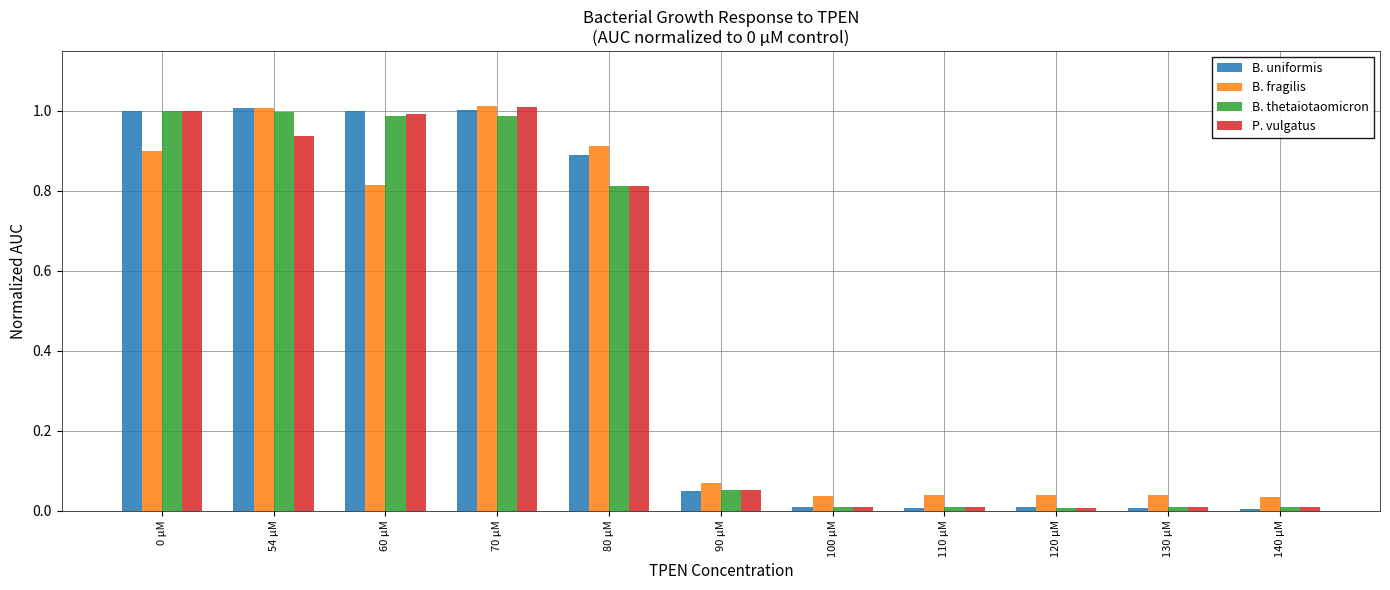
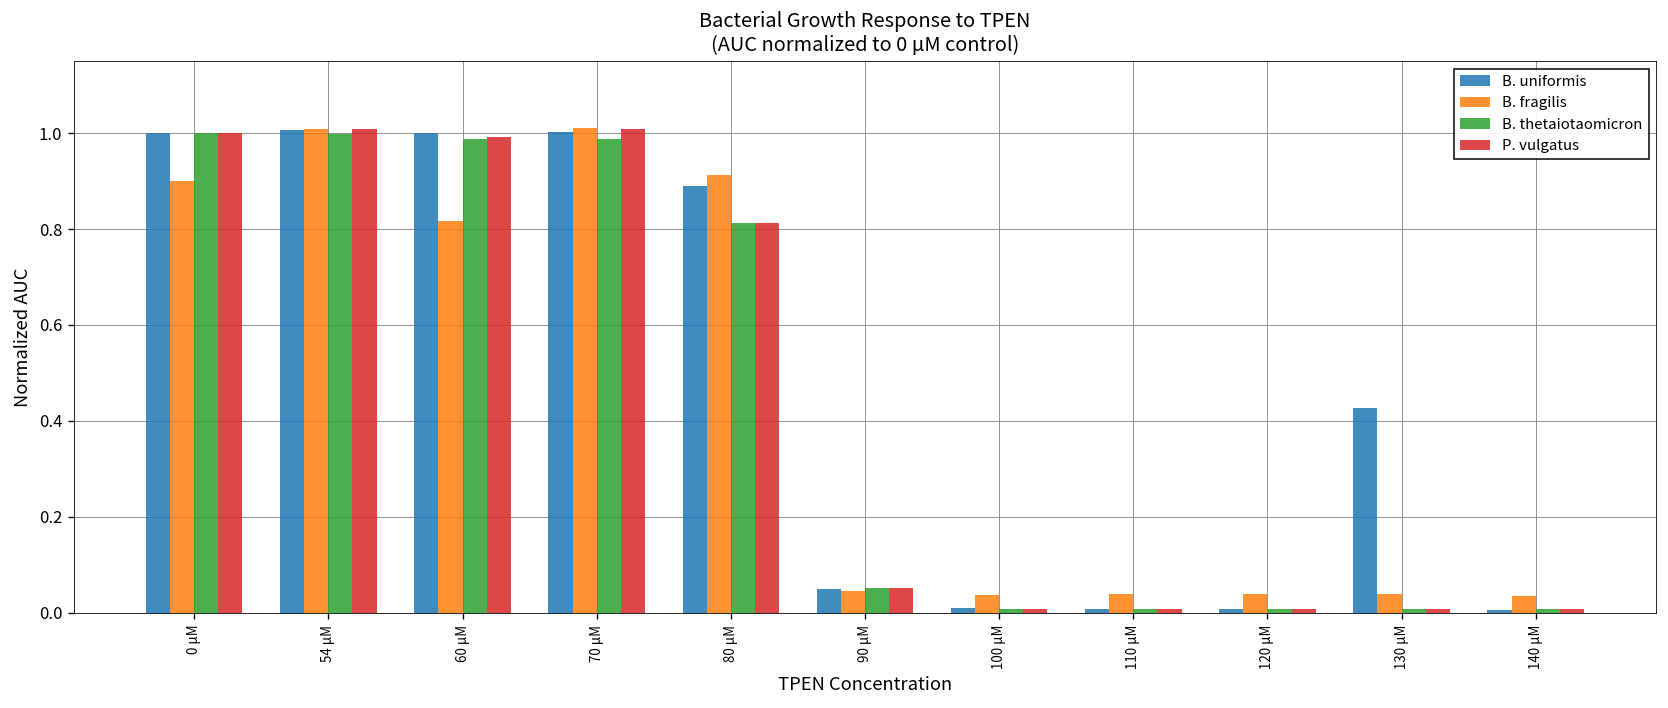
P. vulgatus, 54 µM: 0.94 -> 1.01
B. fragilis, 90 µM: 0.07 -> 0.05
B. uniformis, 130 µM: 0.01 -> 0.43
